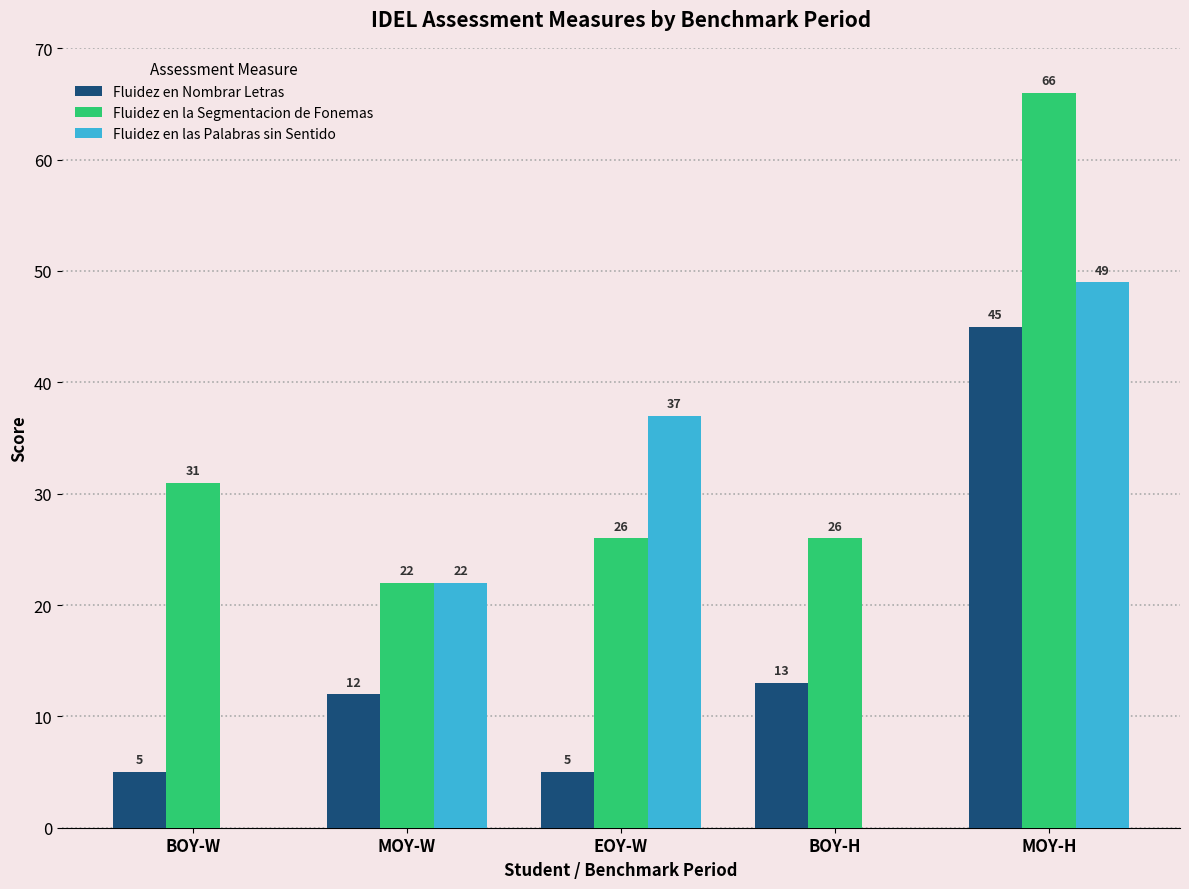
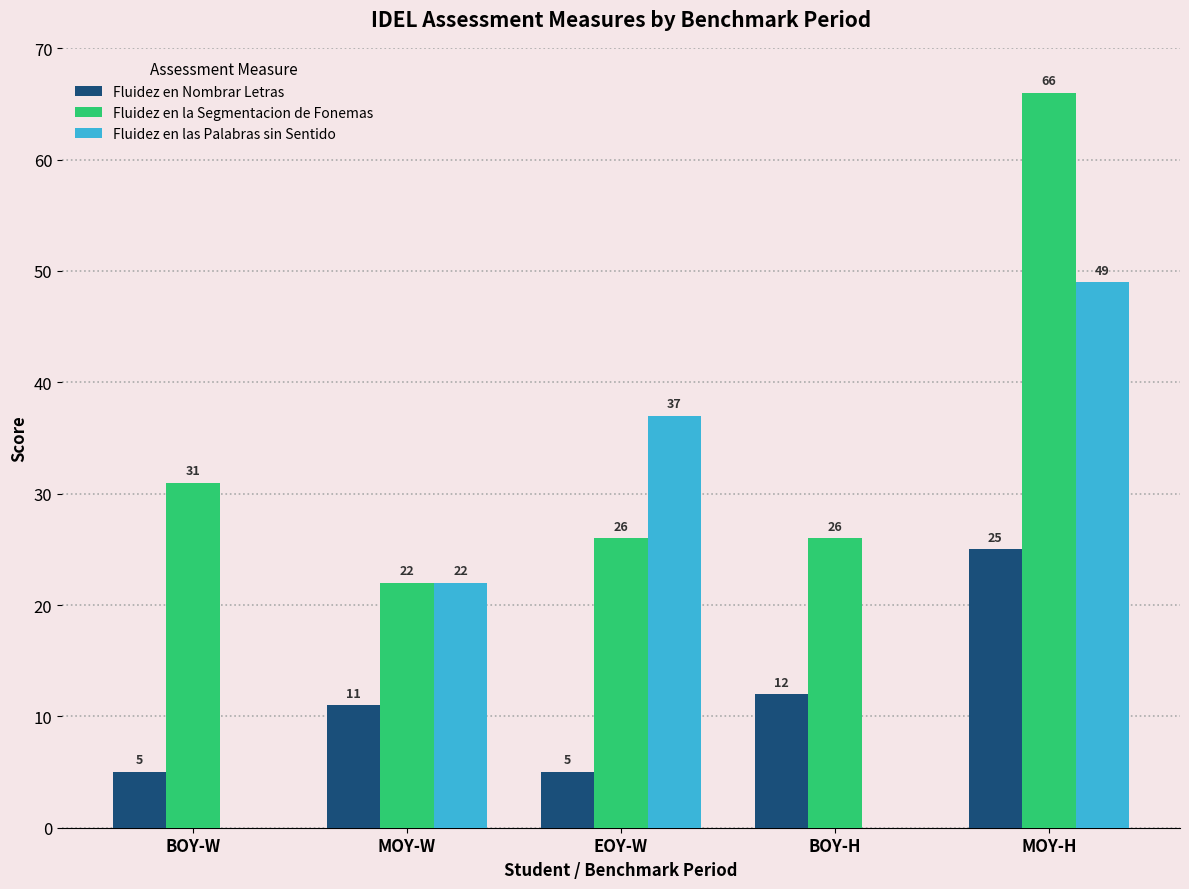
Fluidez en Nombrar Letras, MOY-W: 12 -> 11
Fluidez en Nombrar Letras, BOY-H: 13 -> 12
Fluidez en Nombrar Letras, MOY-H: 45 -> 25
